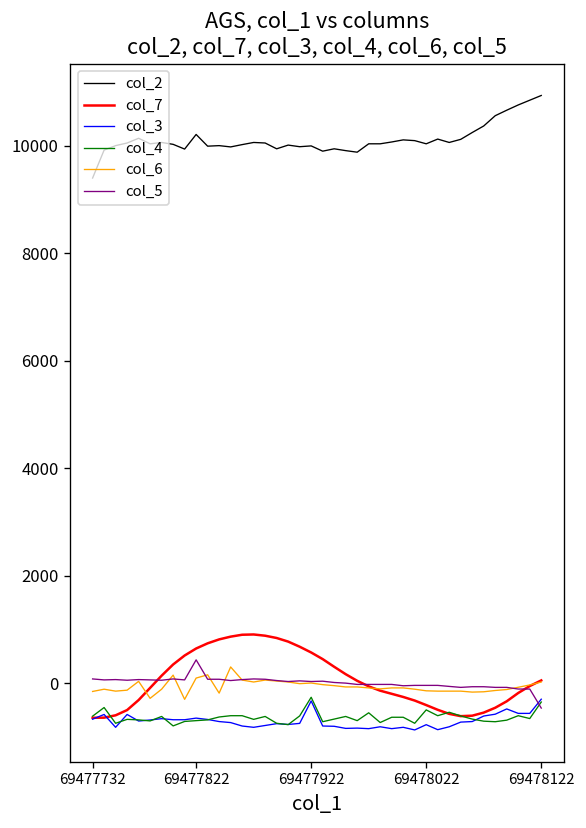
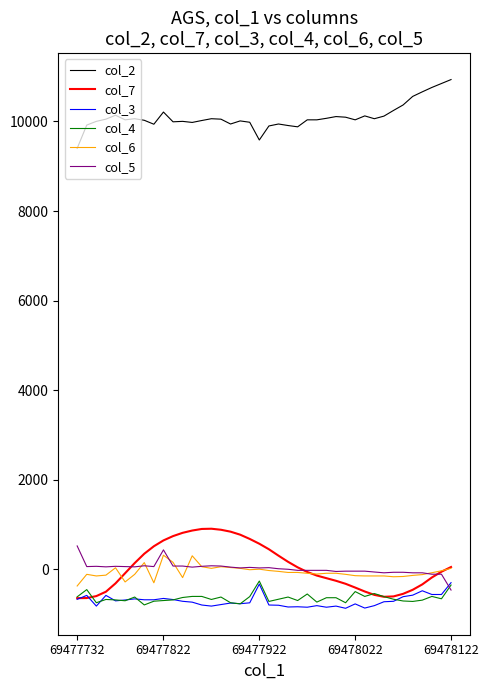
col_6, 69477732: -200 -> -400
col_5, 69477732: 100 -> 500
col_6, 69477822: 100 -> 300
col_2, 69477922: 10000 -> 9600
